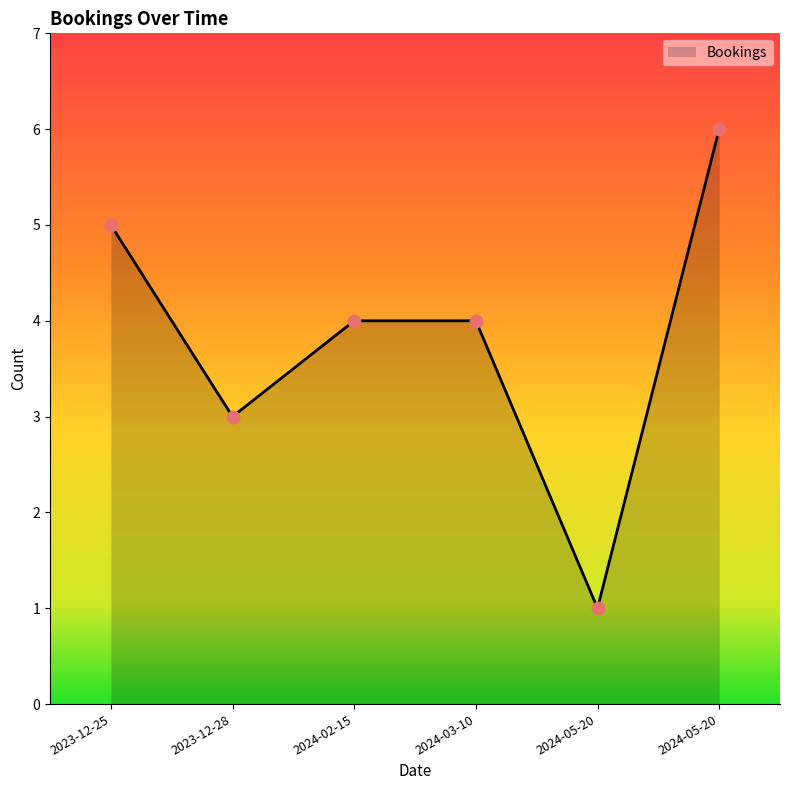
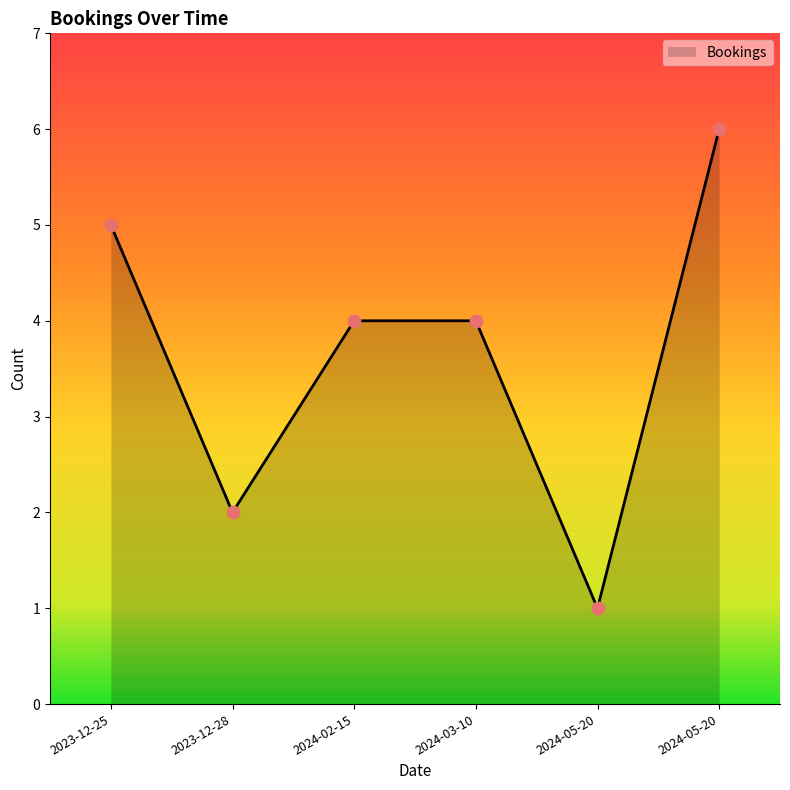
2023-12-28: 3 -> 2
